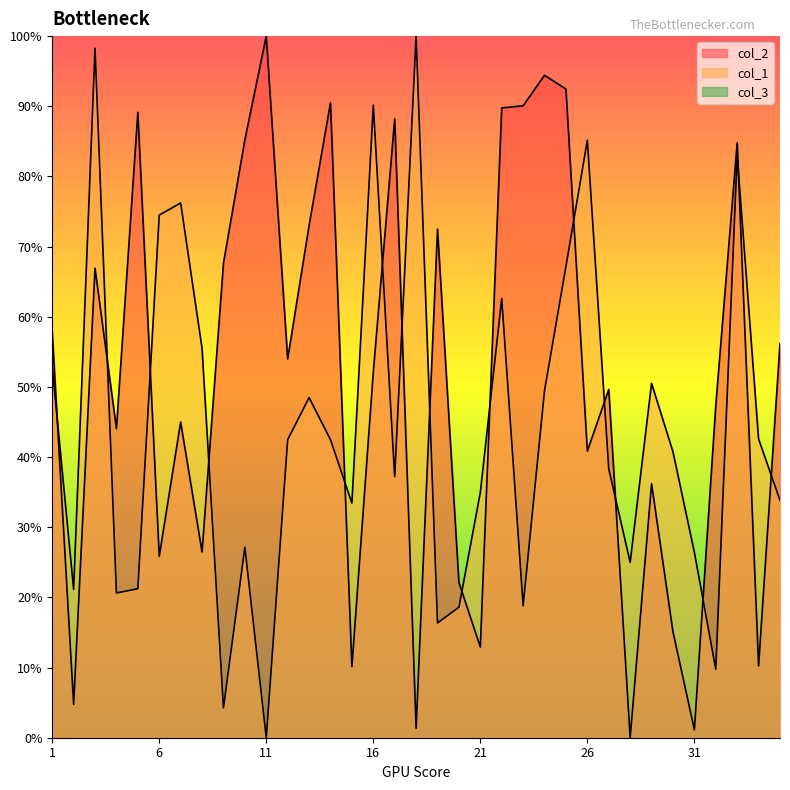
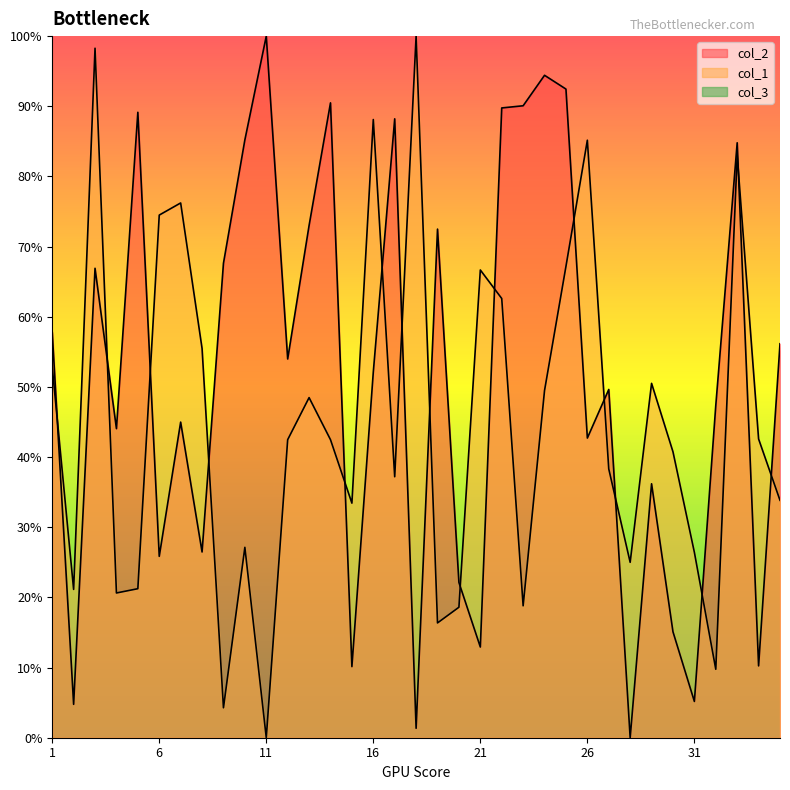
col_1, 16: 90% -> 88%
col_1, 21: 35% -> 67%
col_2, 26: 41% -> 43%
col_2, 31: 1% -> 5%
